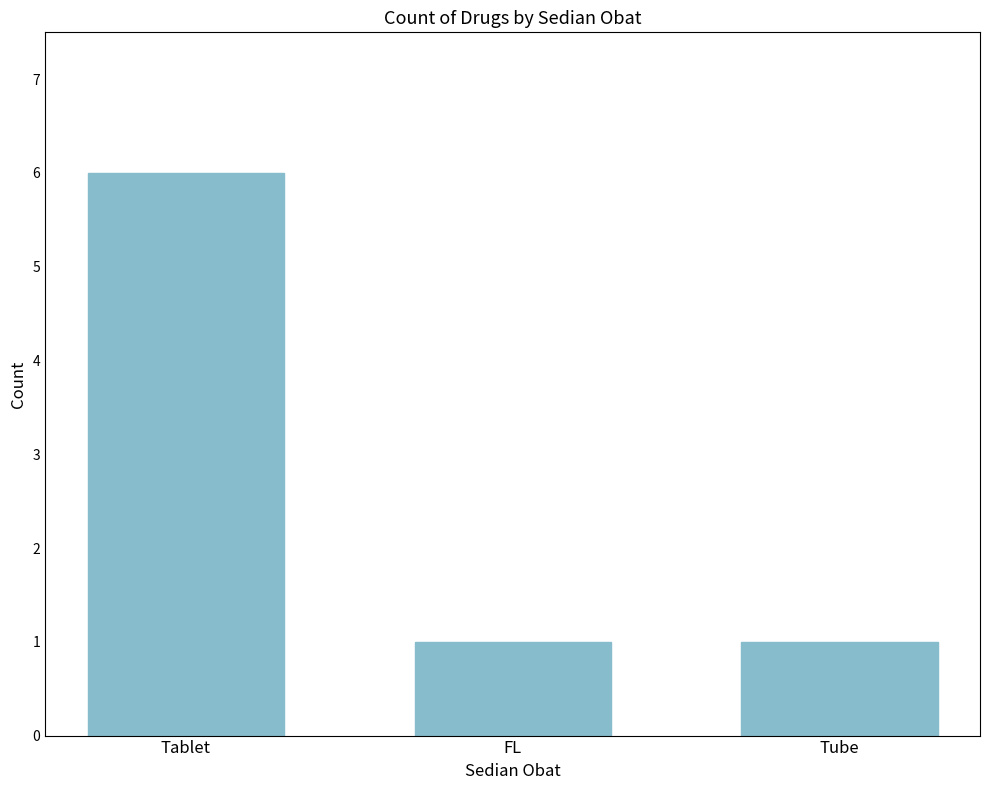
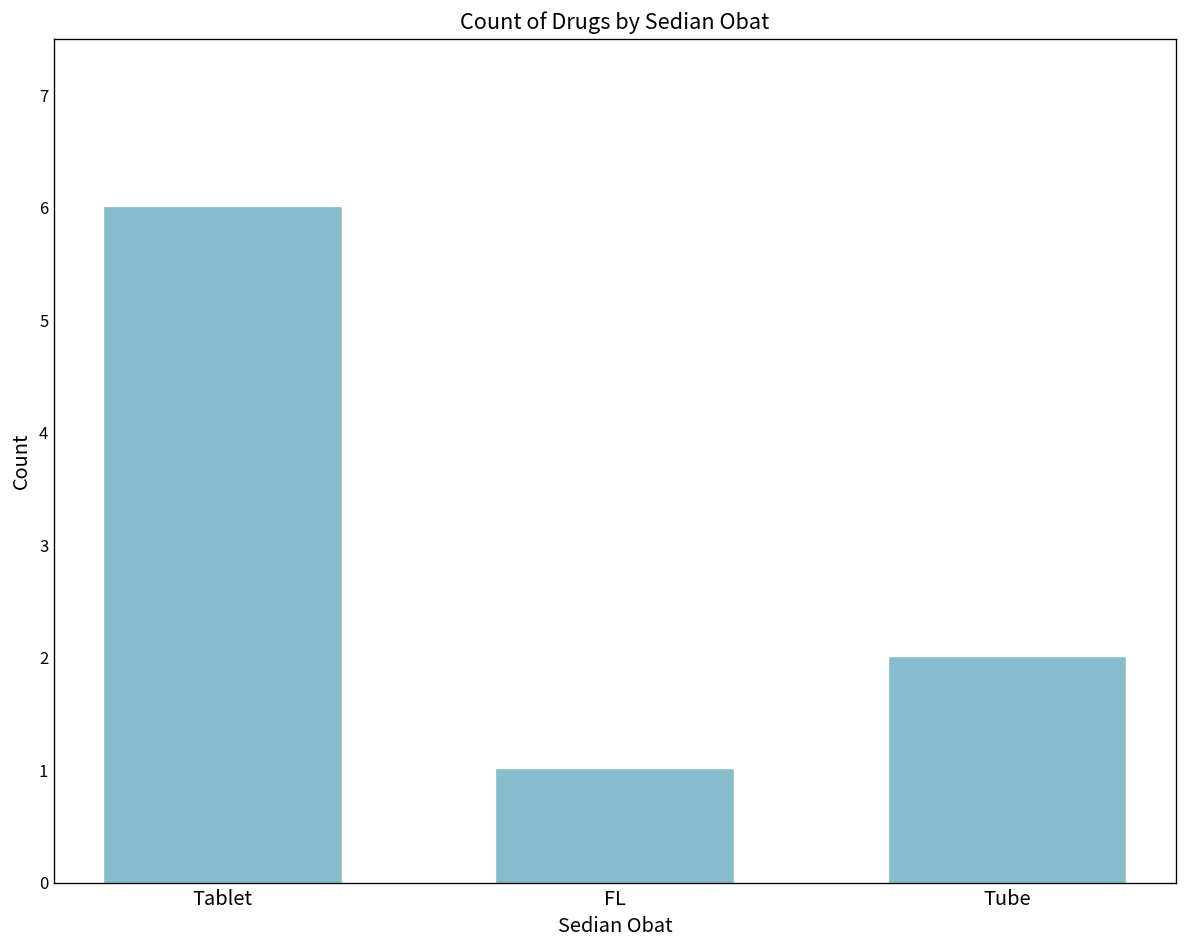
Tube: 1 -> 2
